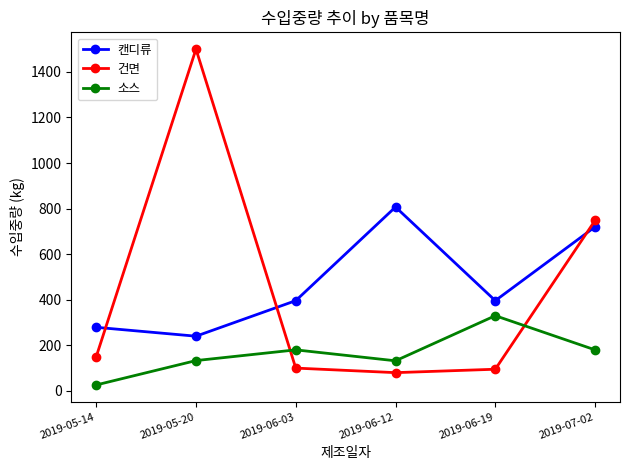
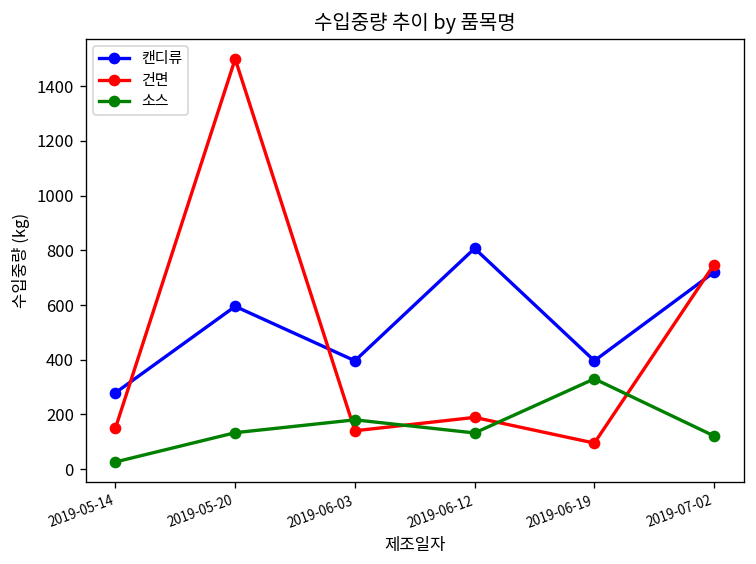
캔디류, 2019-05-20: 240 -> 600
건면, 2019-06-03: 100 -> 140
건면, 2019-06-12: 80 -> 190
소스, 2019-07-02: 180 -> 120
